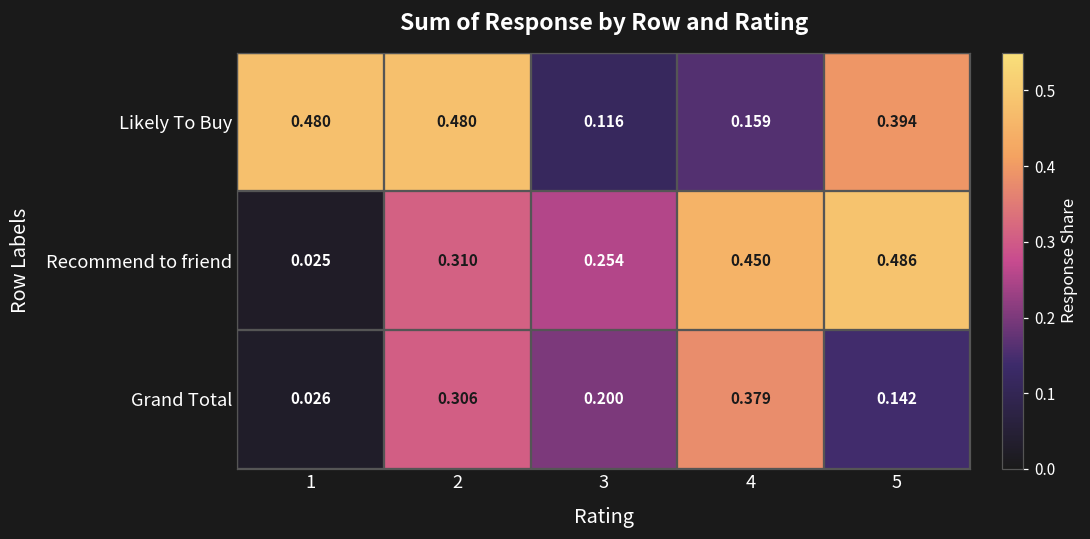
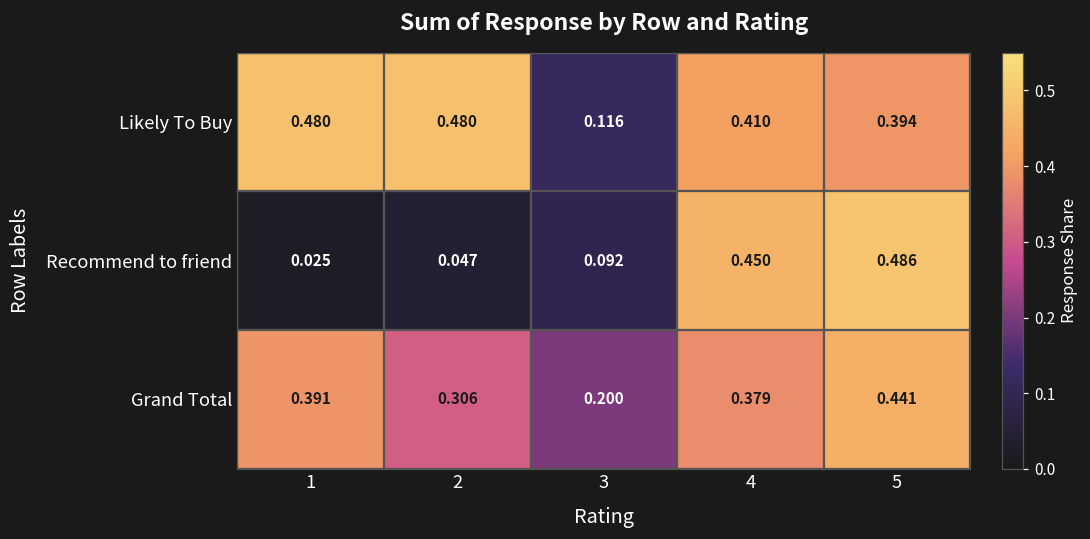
Likely To Buy, 4: 0.159 -> 0.410
Recommend to friend, 2: 0.310 -> 0.047
Recommend to friend, 3: 0.254 -> 0.092
Grand Total, 1: 0.026 -> 0.391
Grand Total, 5: 0.142 -> 0.441
